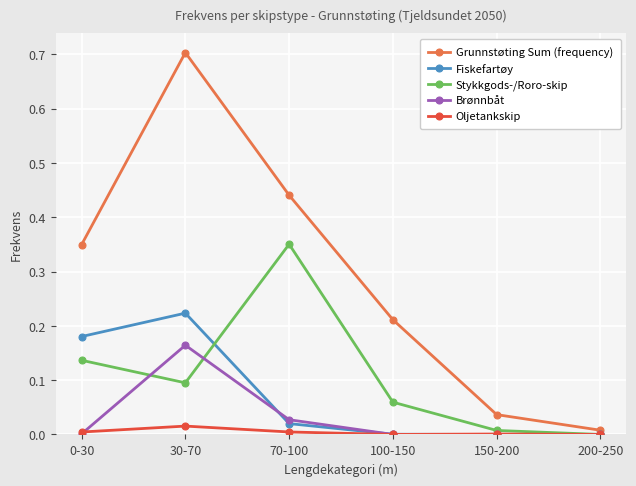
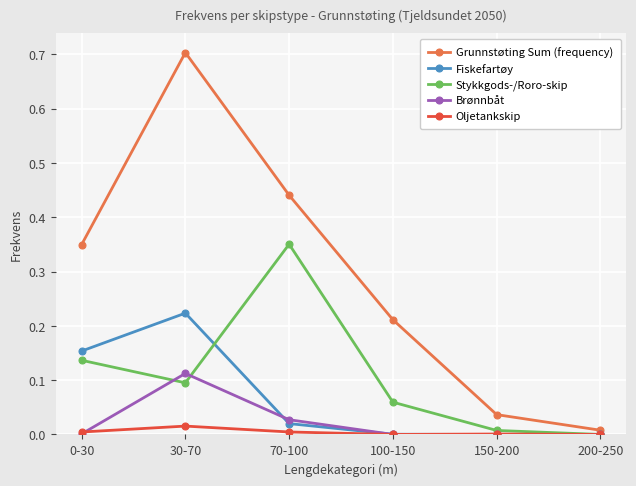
Fiskefartøy, 0-30: 0.18 -> 0.15
Brønnbåt, 30-70: 0.16 -> 0.11
